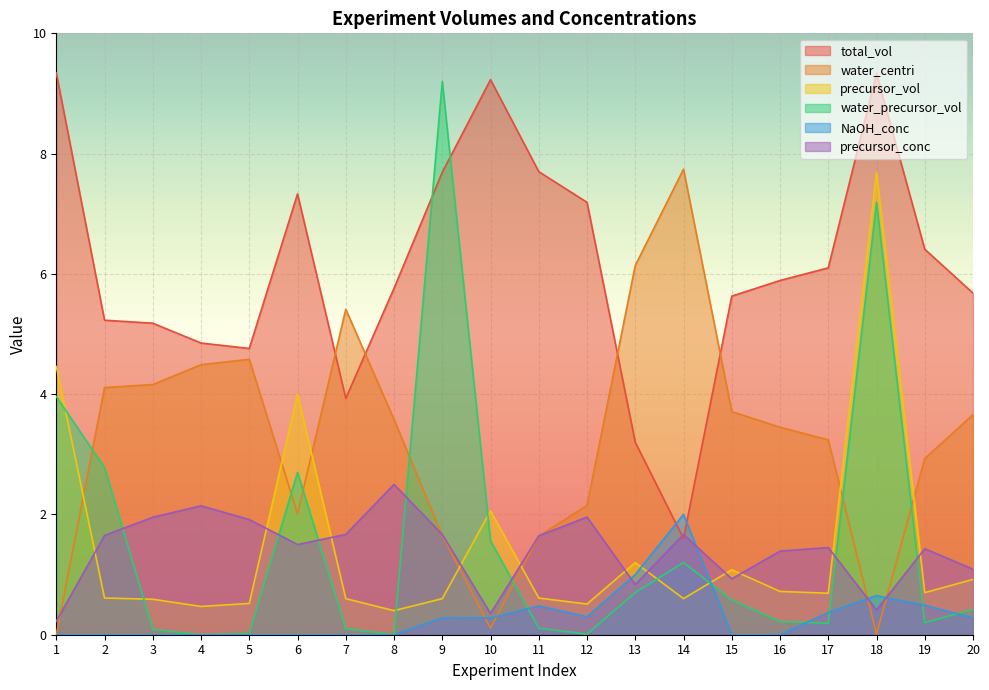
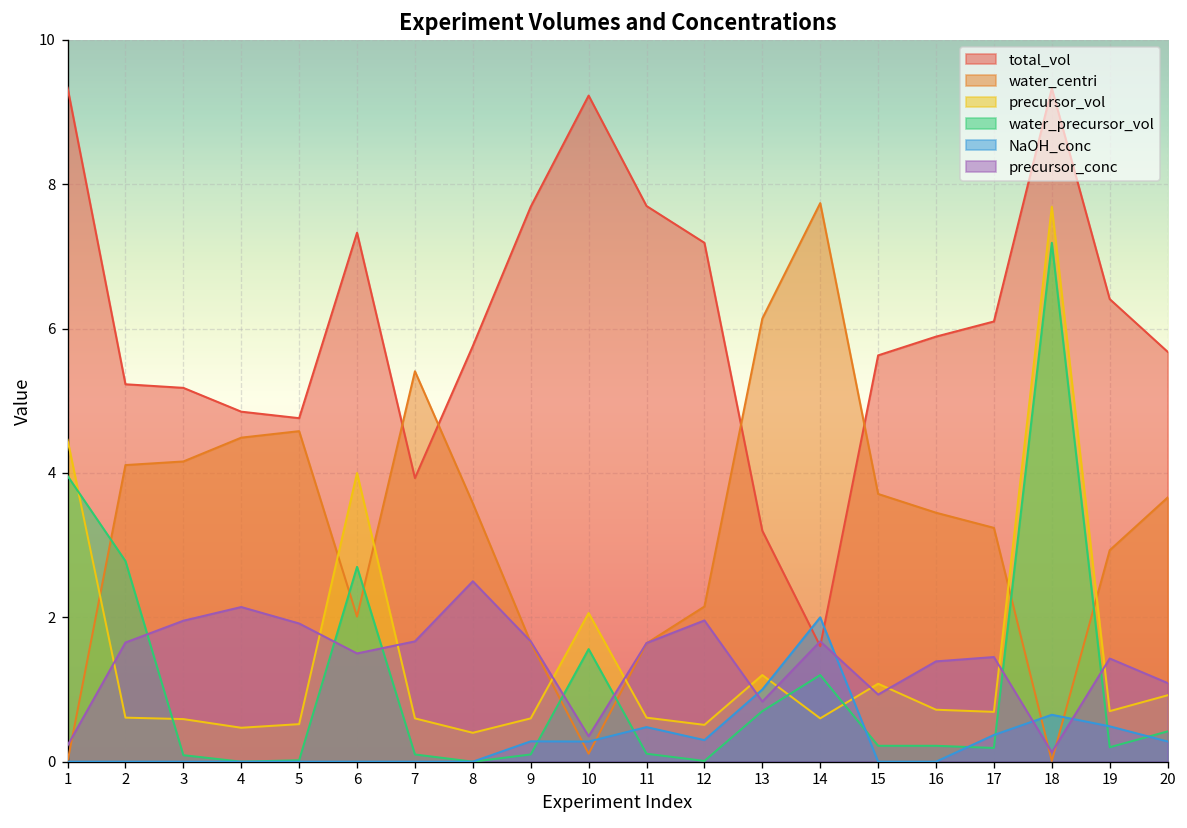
water_precursor_vol, 9: 9.2 -> 0.1
water_precursor_vol, 15: 0.6 -> 0.2
precursor_conc, 18: 0.4 -> 0.1
